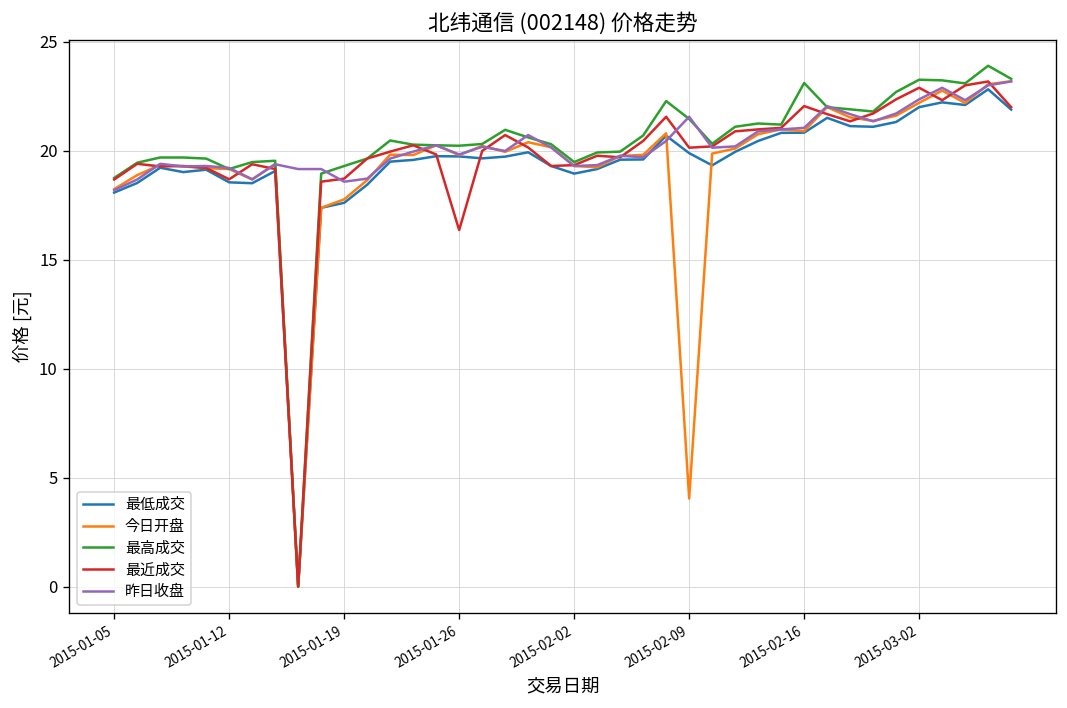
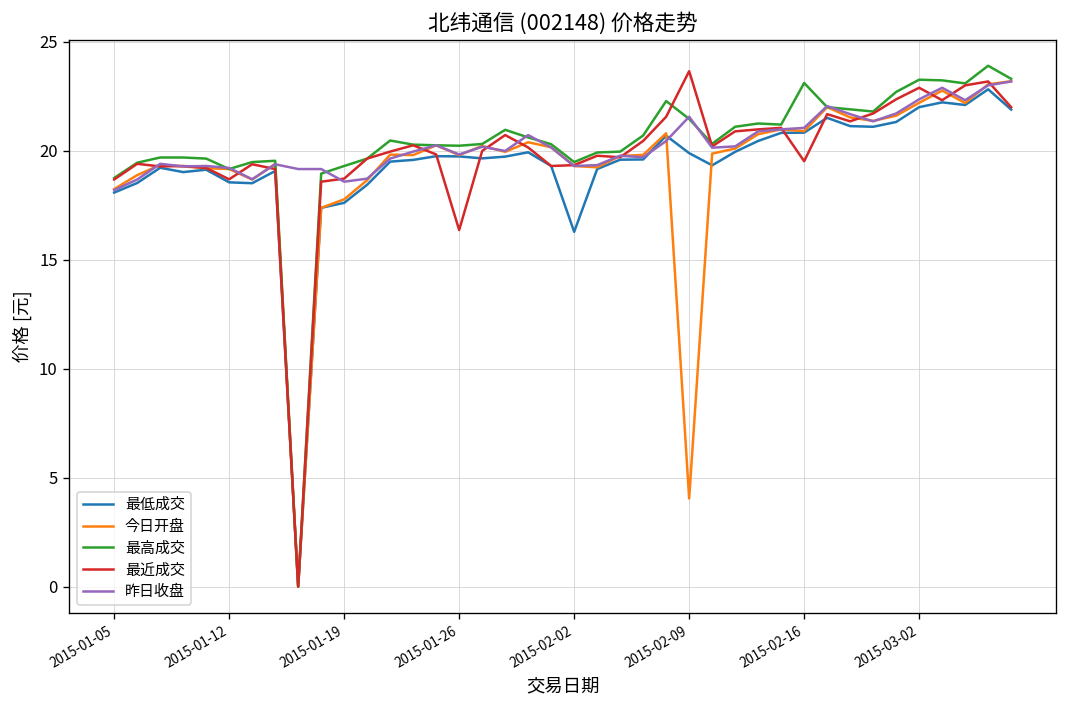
最低成交, 2015-02-02: 19.0 -> 16.3
最近成交, 2015-02-09: 20.1 -> 23.7
最近成交, 2015-02-16: 22.1 -> 19.5
